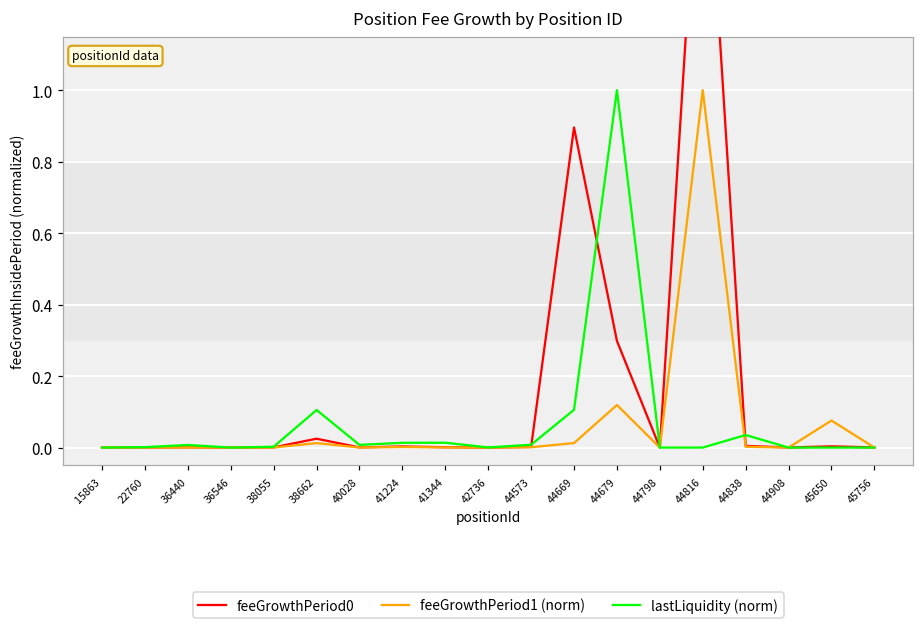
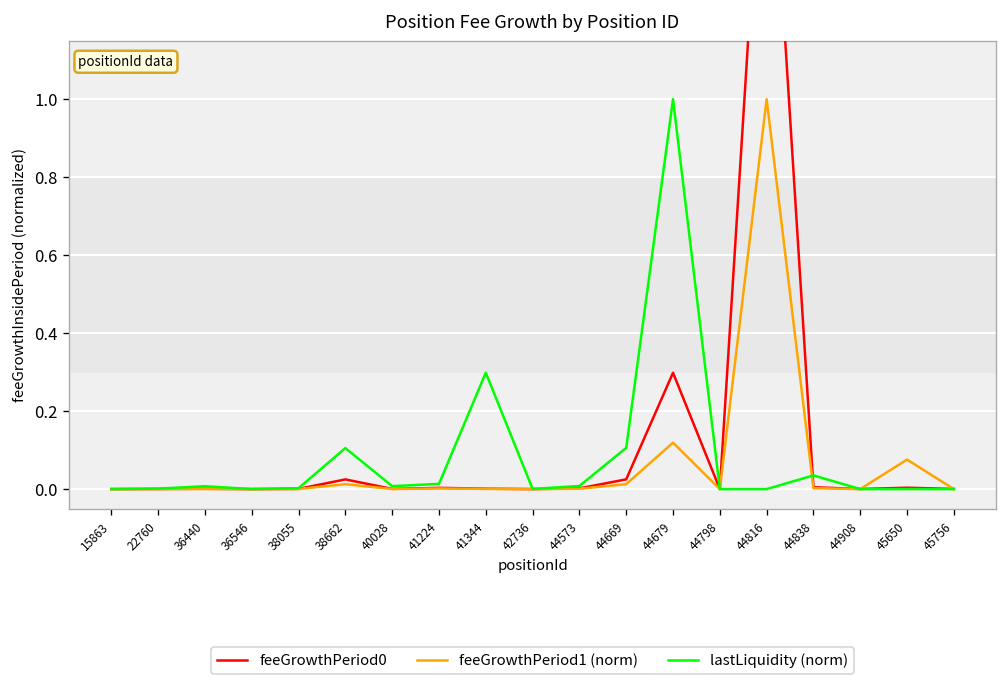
lastLiquidity (norm), 41344: 0.01 -> 0.30
feeGrowthPeriod0, 44669: 0.90 -> 0.02
